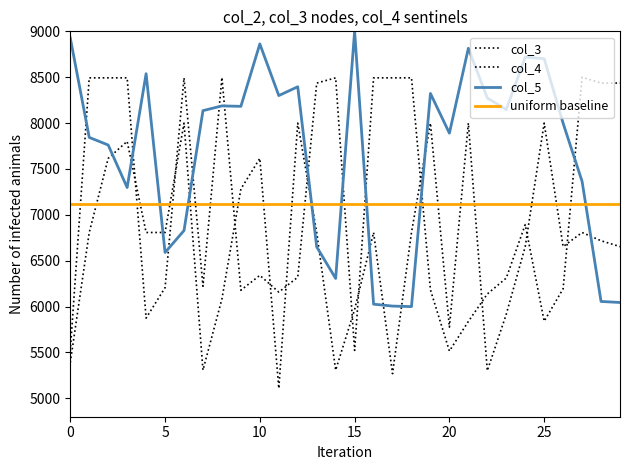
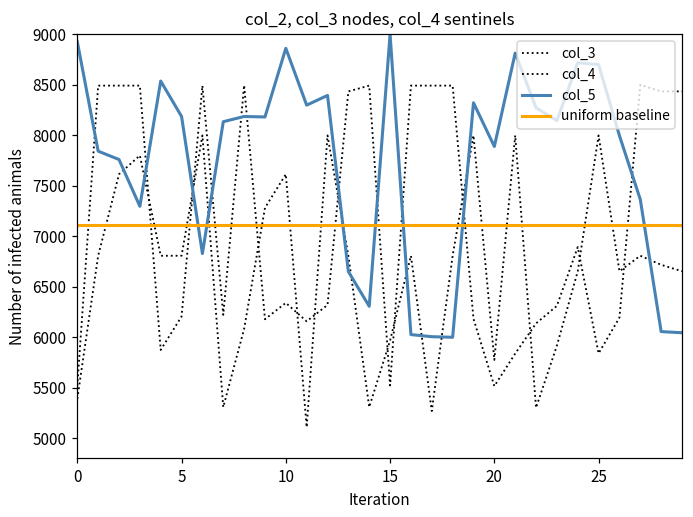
col_5, 5: 6600 -> 8200
